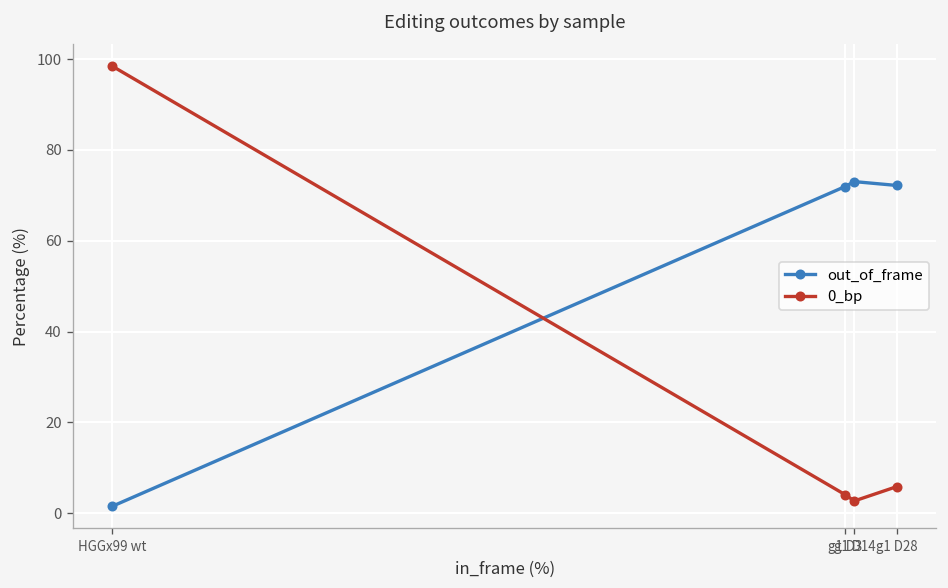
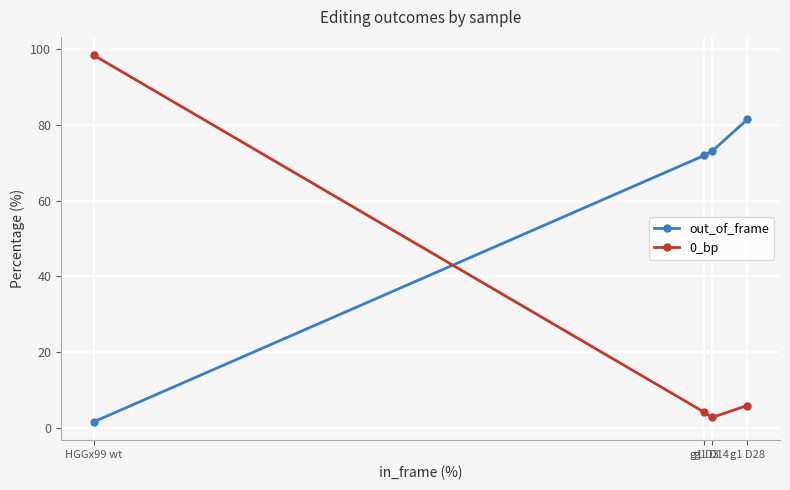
out_of_frame, g1 D28: 72 -> 81
